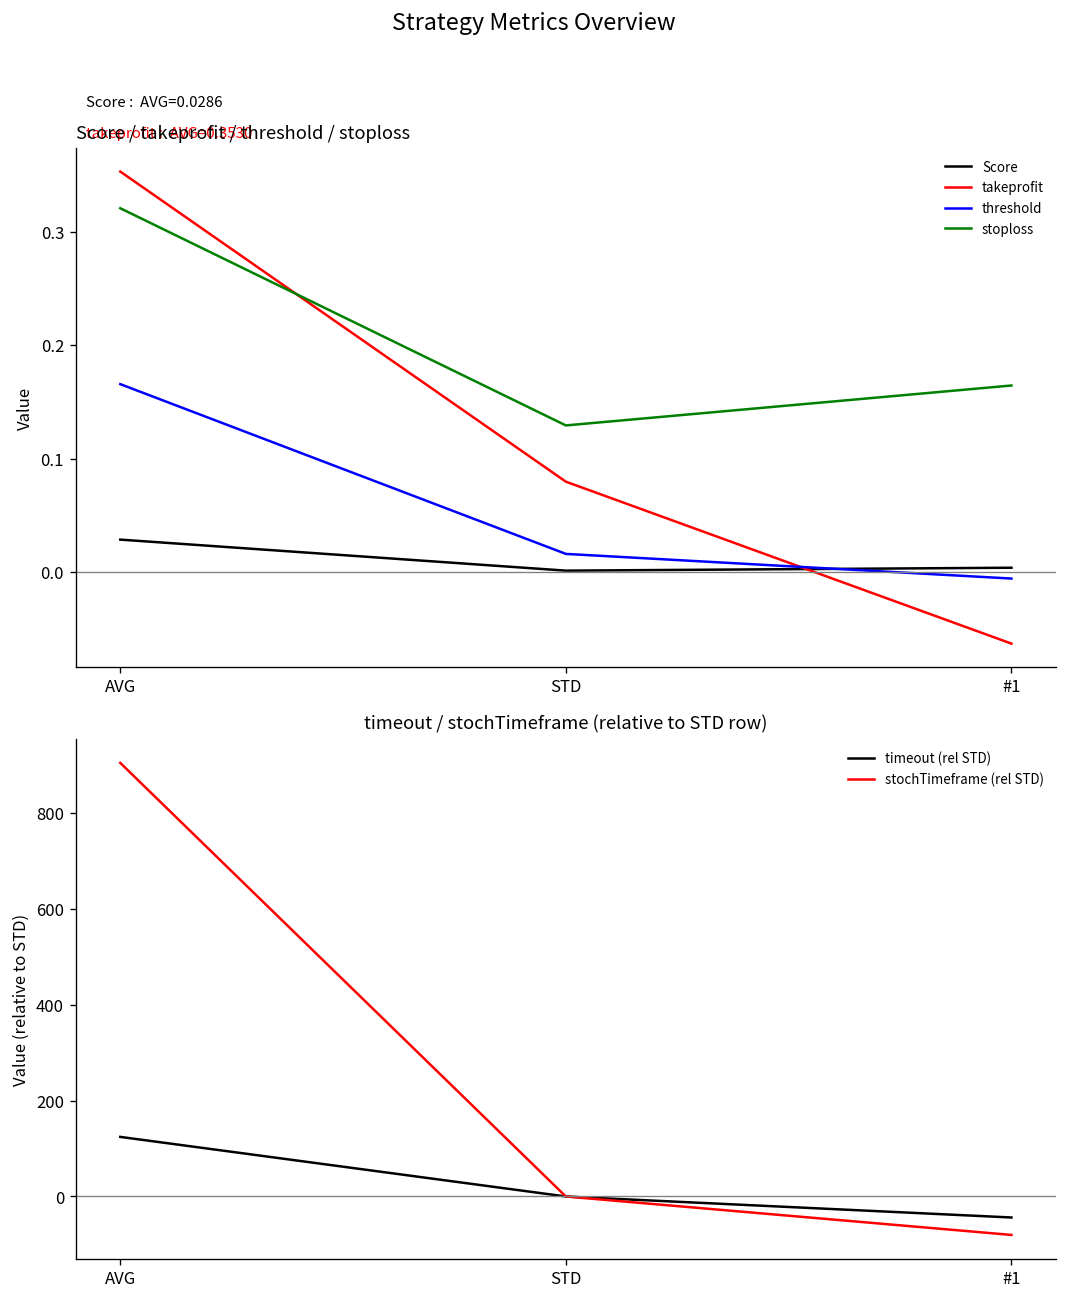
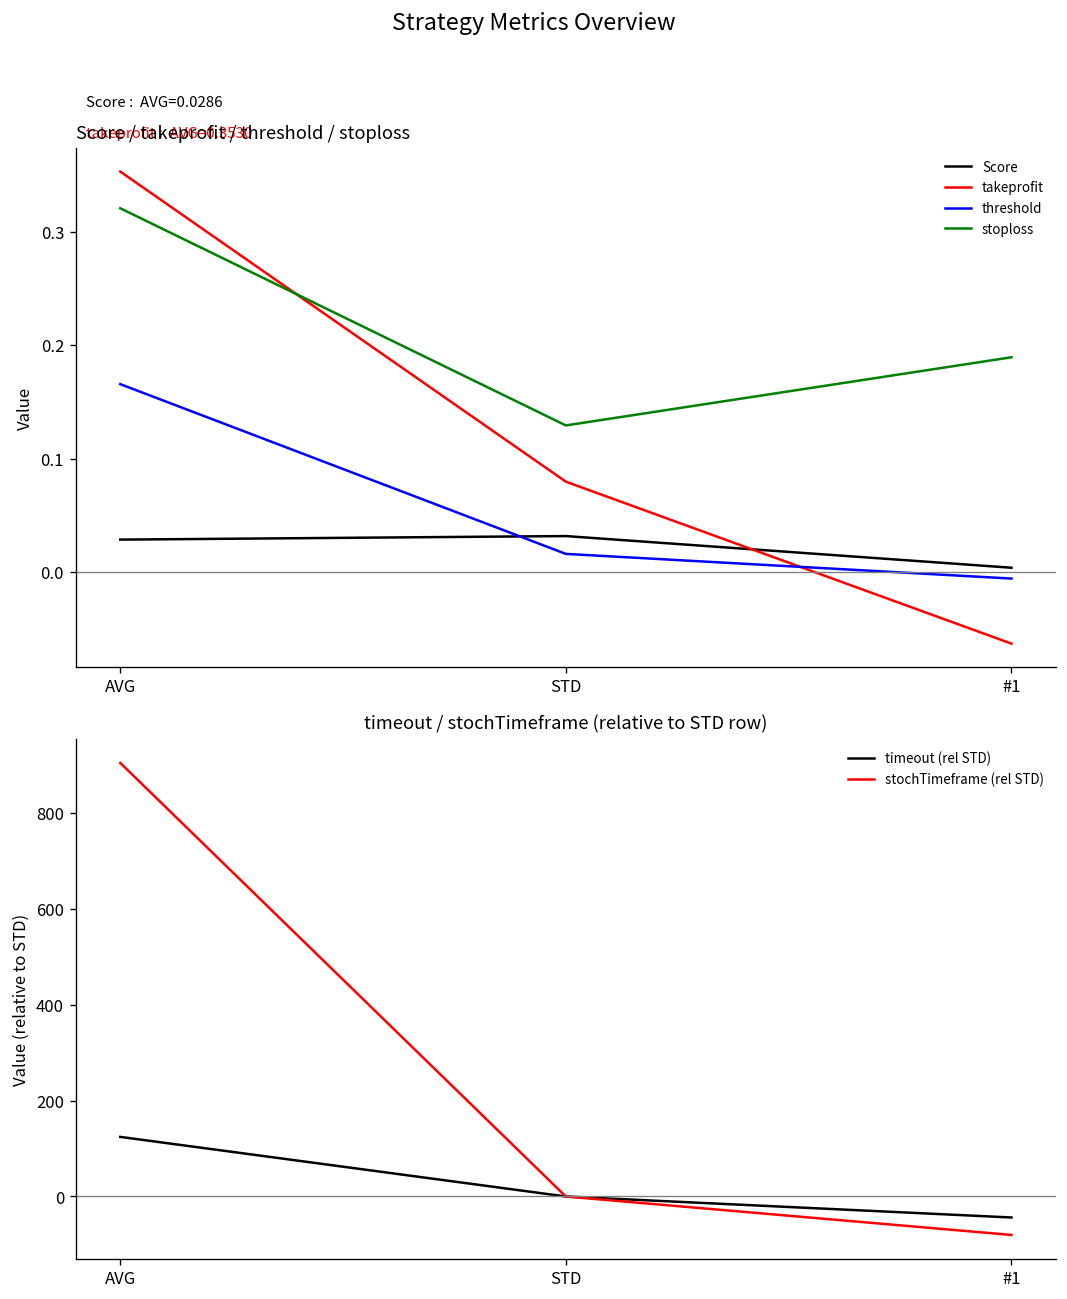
Score / takeprofit / threshold / stoploss, Score, STD: 0.00 -> 0.03
Score / takeprofit / threshold / stoploss, stoploss, #1: 0.16 -> 0.19
